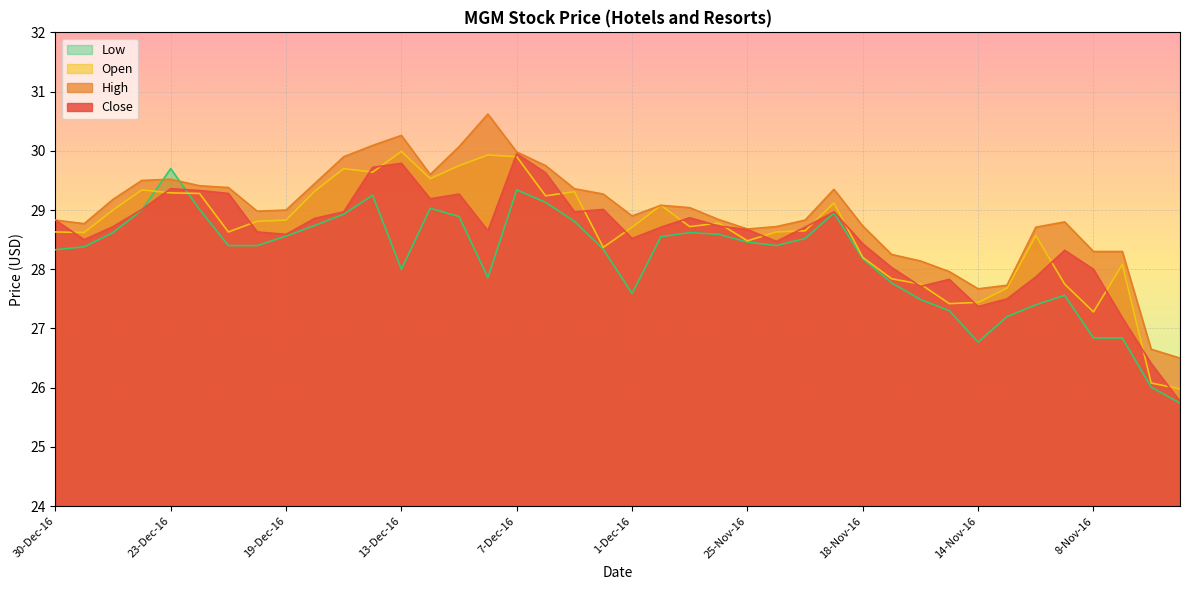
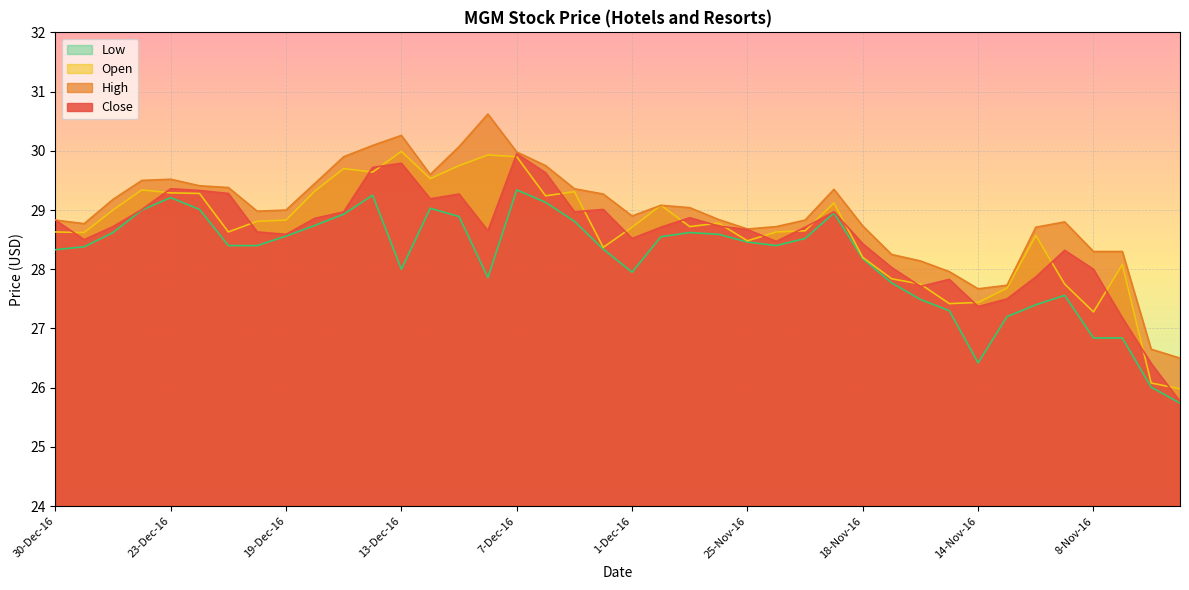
Low, 23-Dec-16: 29.7 -> 29.2
Low, 1-Dec-16: 27.6 -> 28.0
Low, 14-Nov-16: 26.8 -> 26.4
